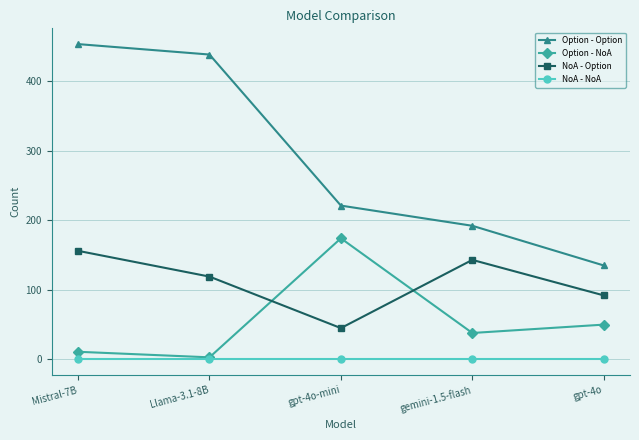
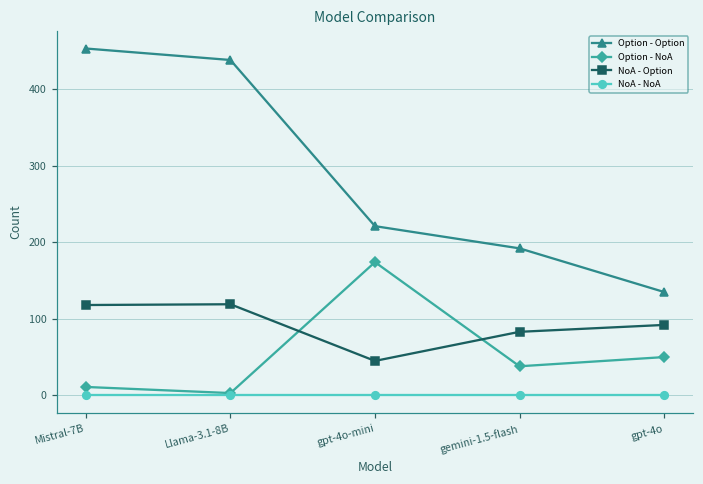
NoA - Option, Mistral-7B: 160 -> 120
NoA - Option, gemini-1.5-flash: 140 -> 80
